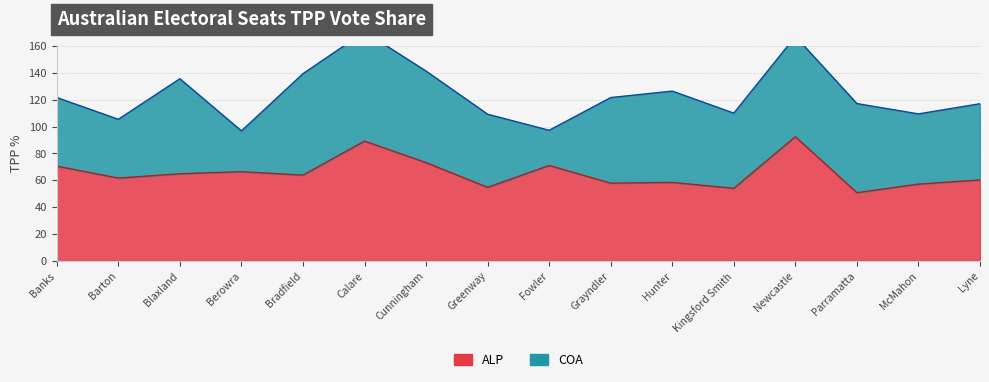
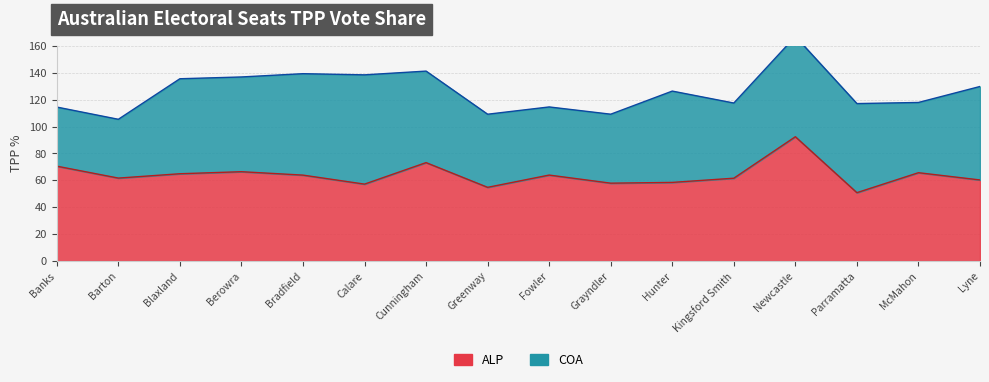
COA, Banks: 51 -> 44
COA, Berowra: 30 -> 70
ALP, Calare: 89 -> 57
ALP, Fowler: 71 -> 64
COA, Fowler: 26 -> 51
COA, Grayndler: 64 -> 51
ALP, Kingsford Smith: 54 -> 62
ALP, McMahon: 57 -> 66
COA, Lyne: 57 -> 70
